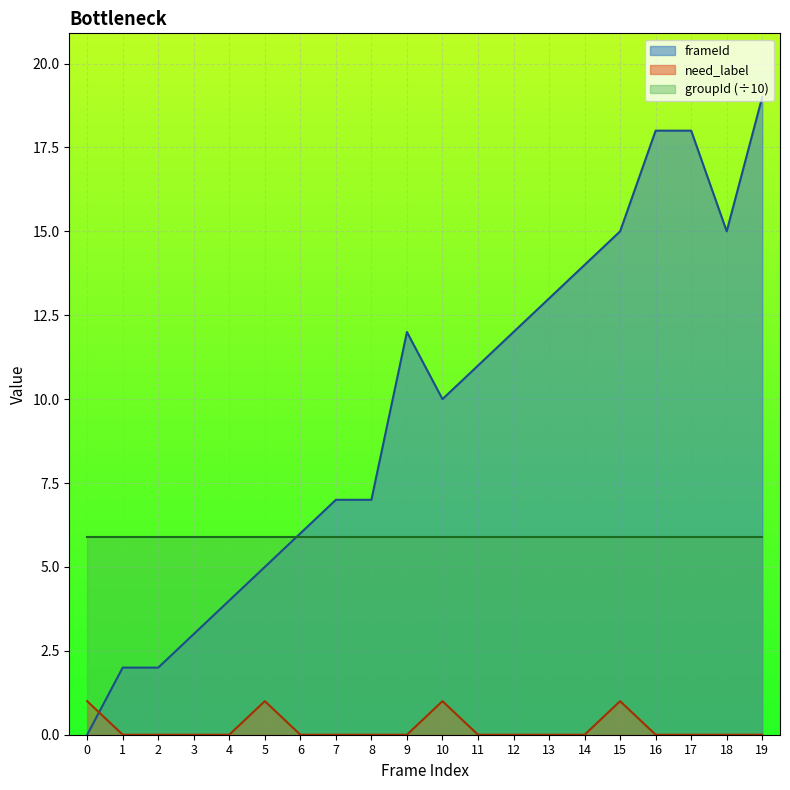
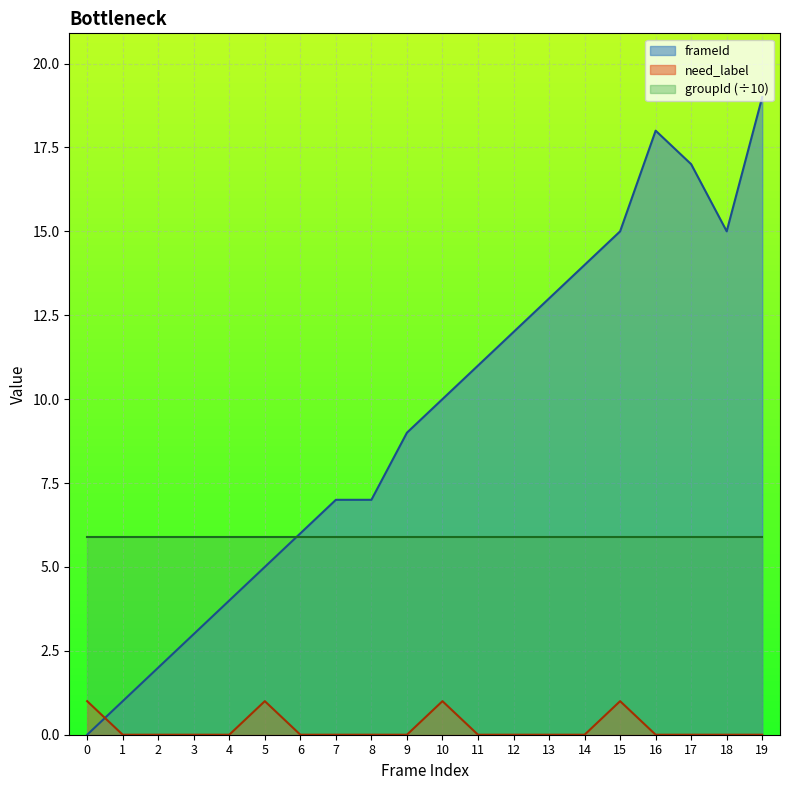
frameId, 1: 2 -> 1
frameId, 9: 12 -> 9
frameId, 17: 18 -> 17
